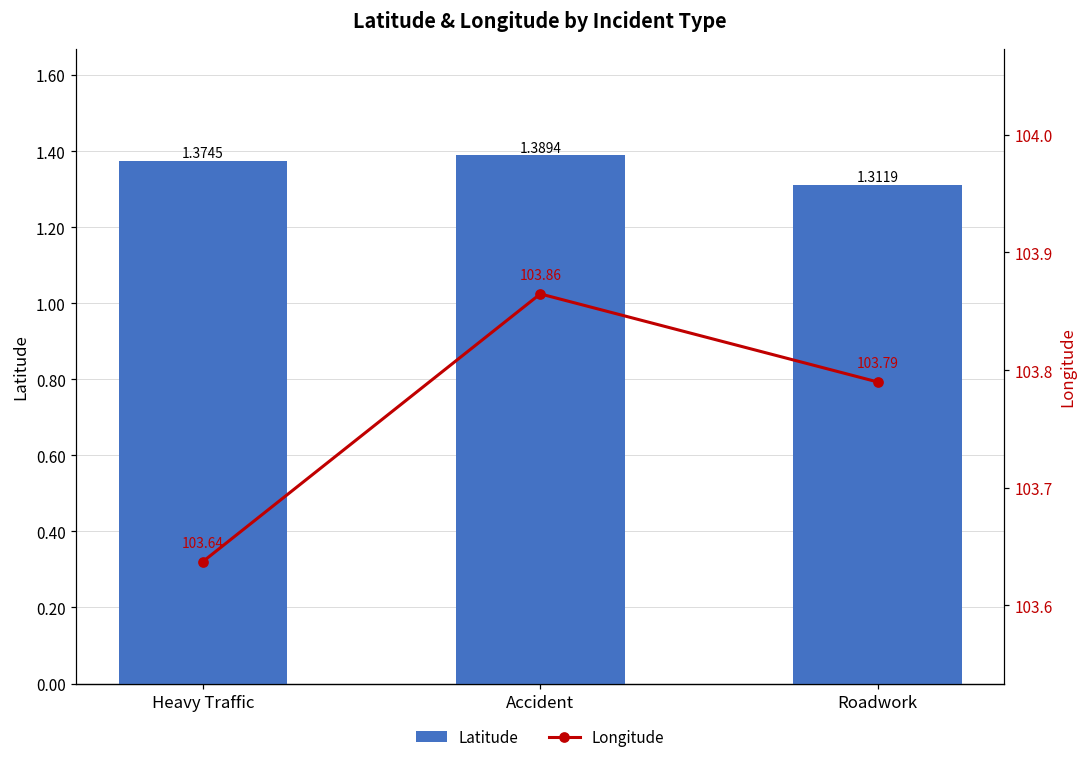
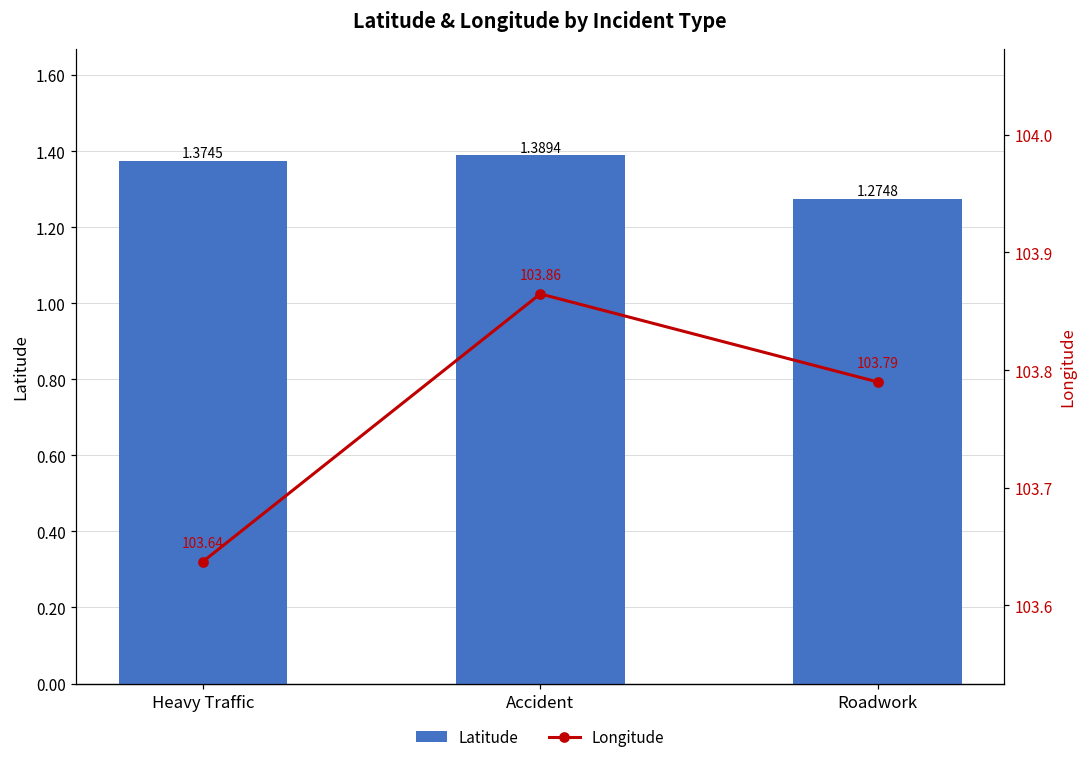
Latitude, Roadwork: 1.3119 -> 1.2748
